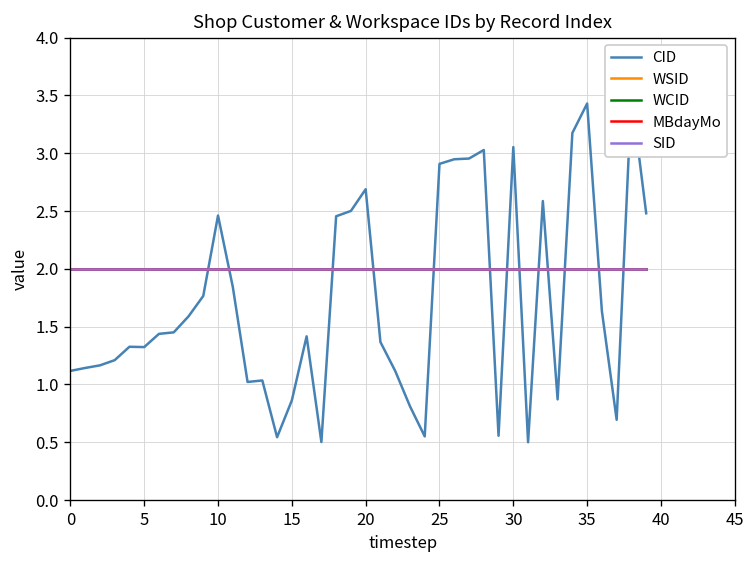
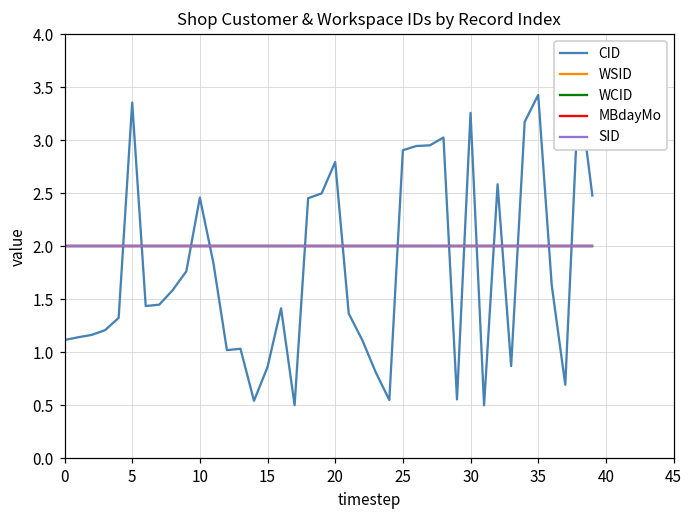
CID, 5: 1.3 -> 3.4
CID, 20: 2.7 -> 2.8
CID, 30: 3.1 -> 3.3
